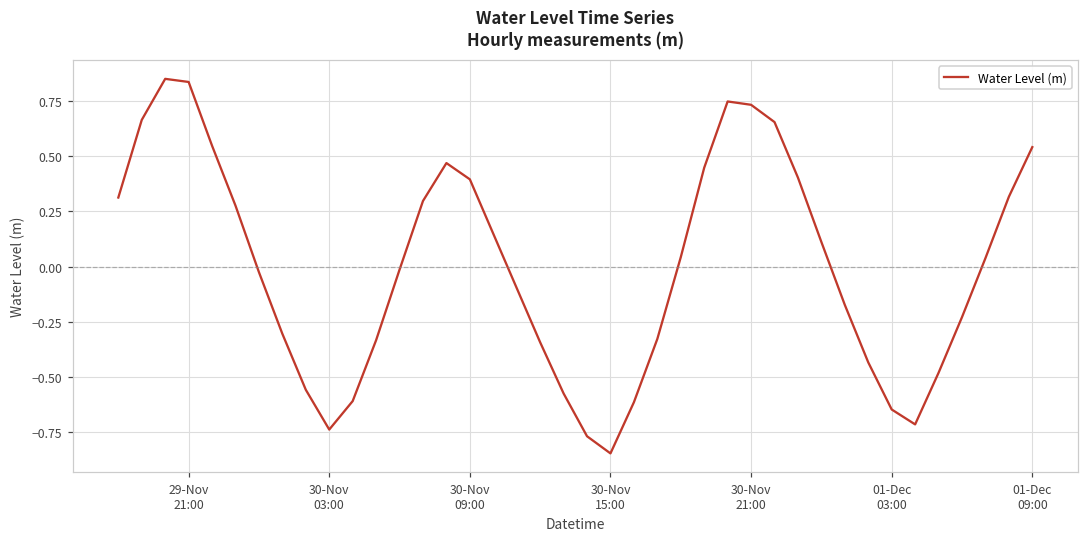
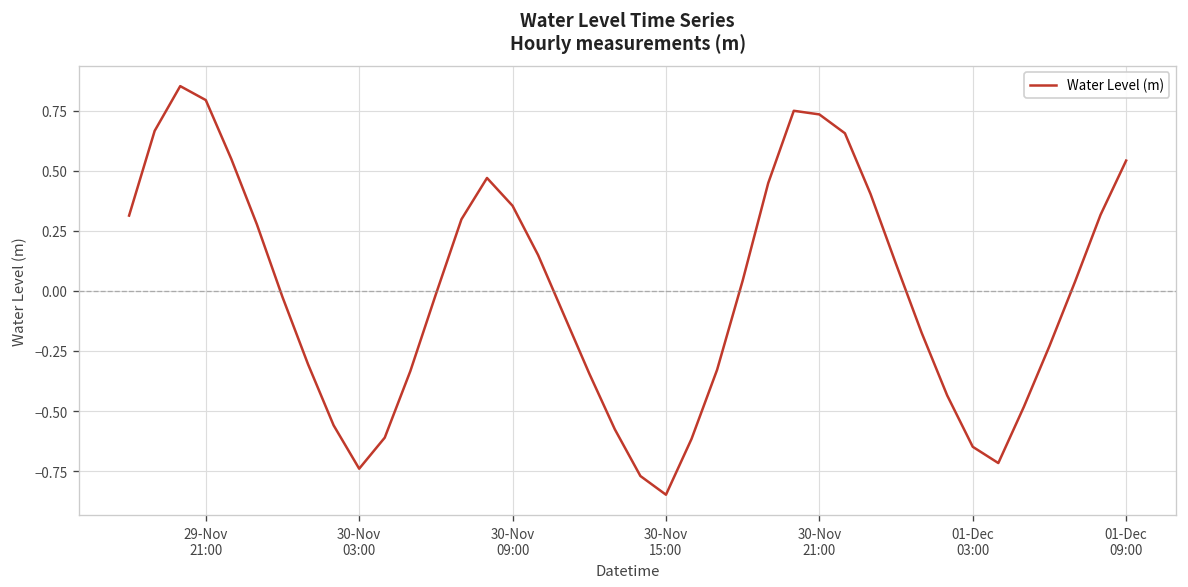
29-Nov 21:00: 0.84 -> 0.79
30-Nov 09:00: 0.40 -> 0.35
